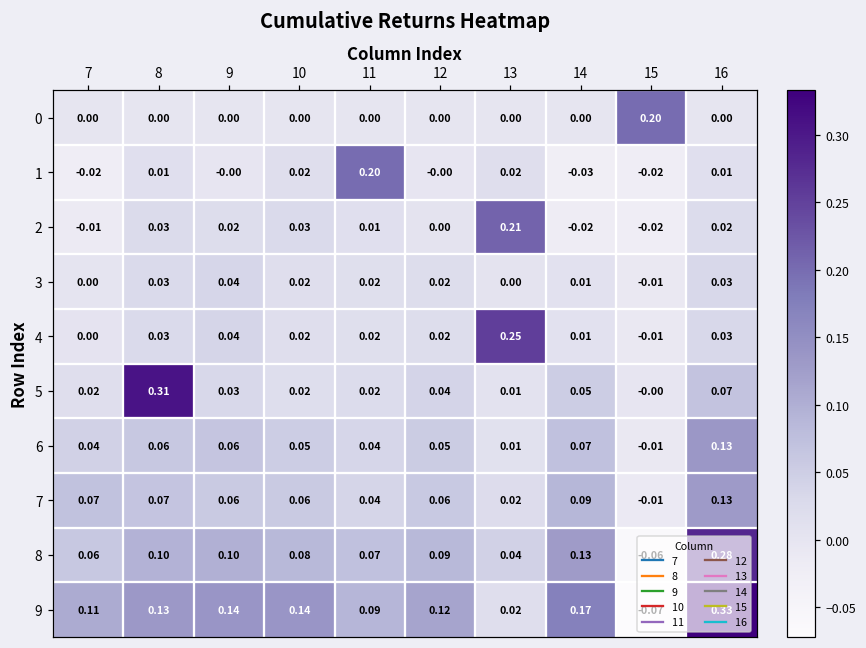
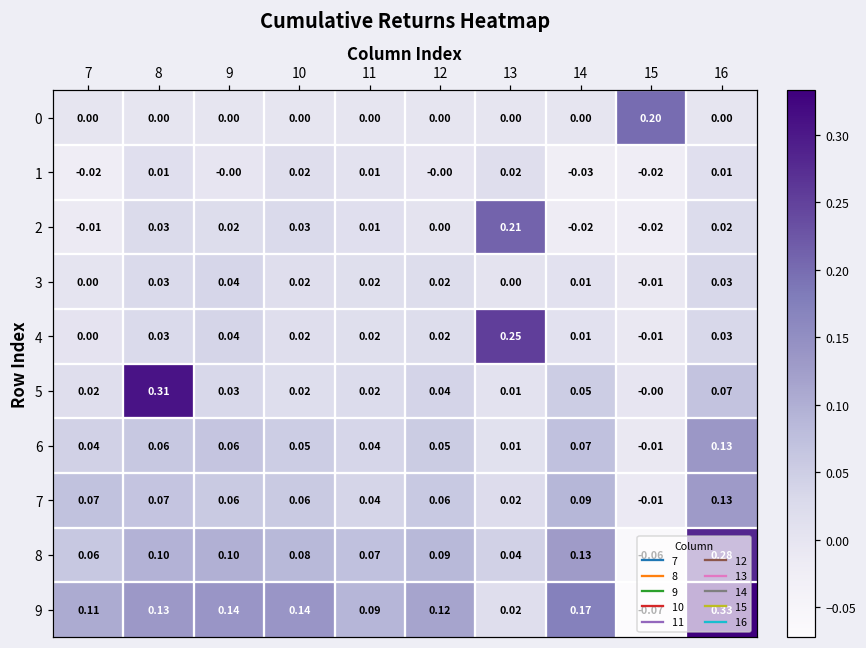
1, 11: 0.20 -> 0.01
